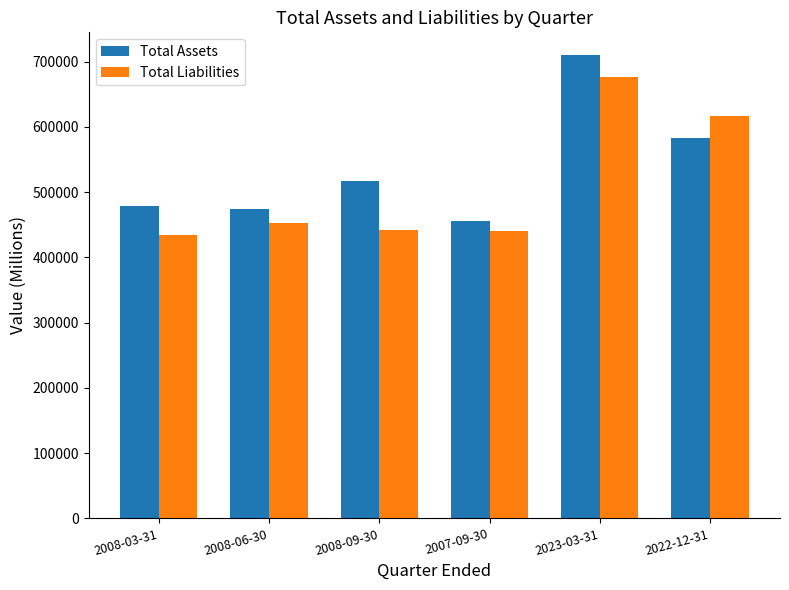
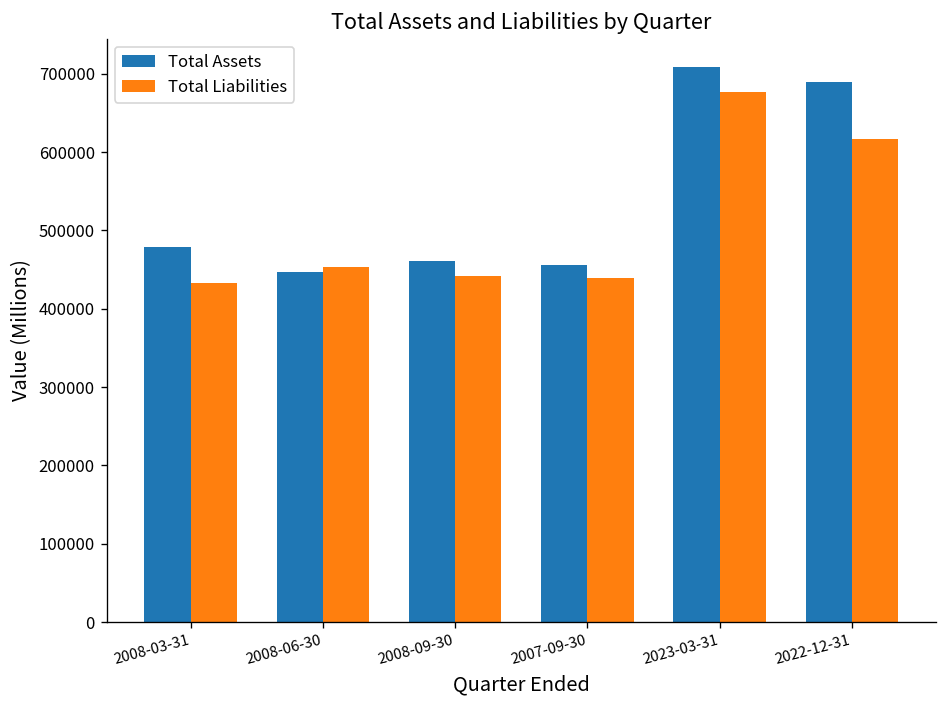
Total Assets, 2008-06-30: 470000 -> 450000
Total Assets, 2008-09-30: 520000 -> 460000
Total Assets, 2022-12-31: 580000 -> 690000
